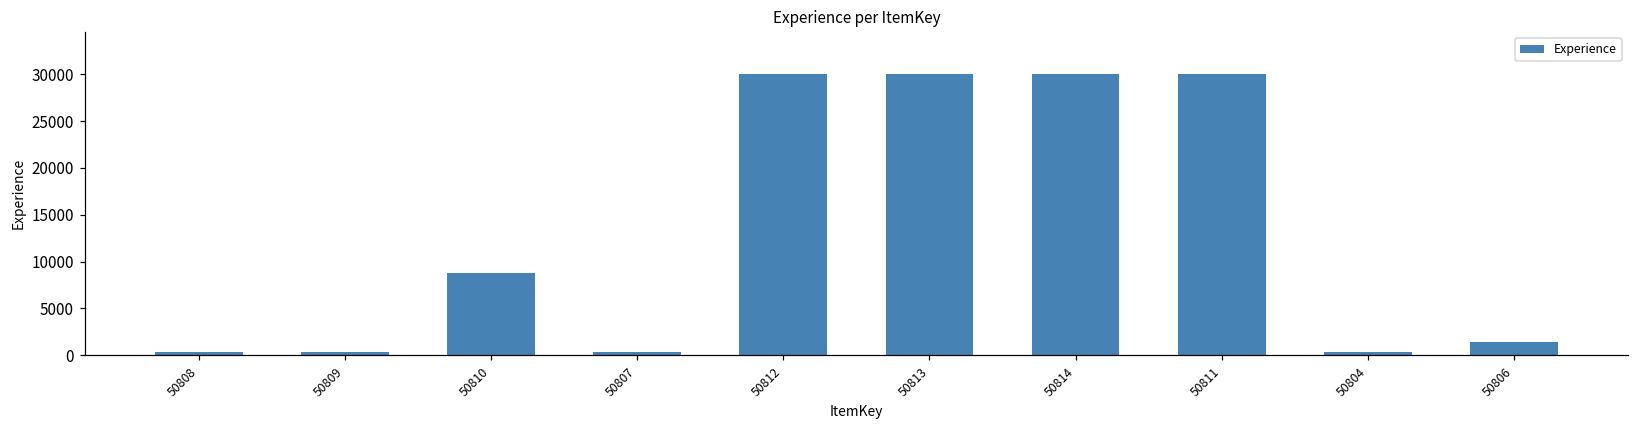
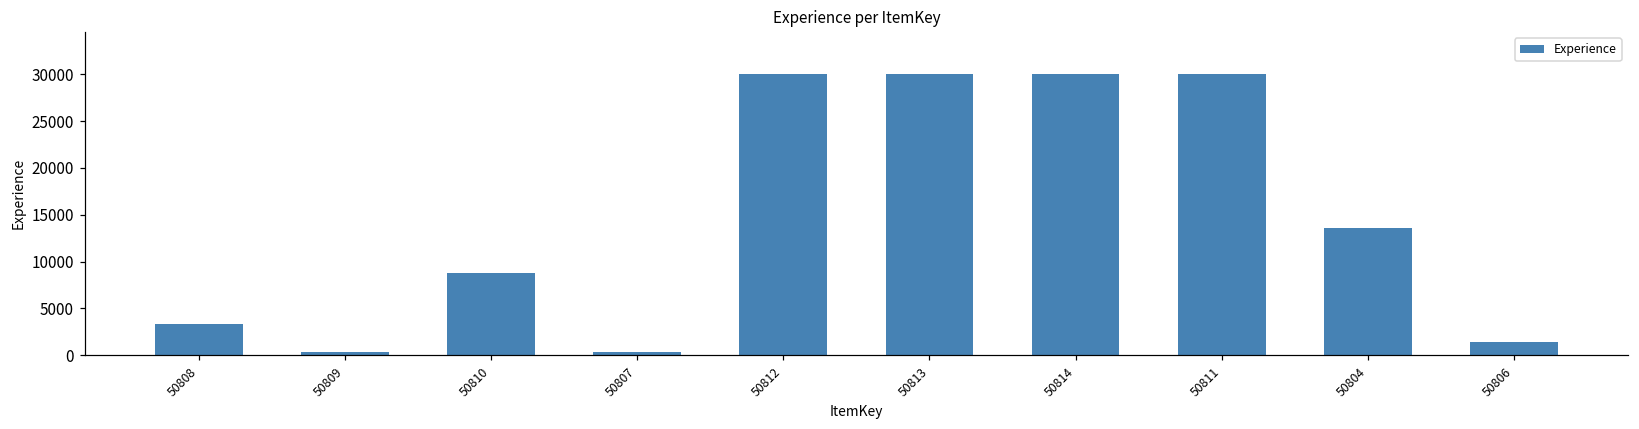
50808: 0 -> 3000
50804: 0 -> 14000
